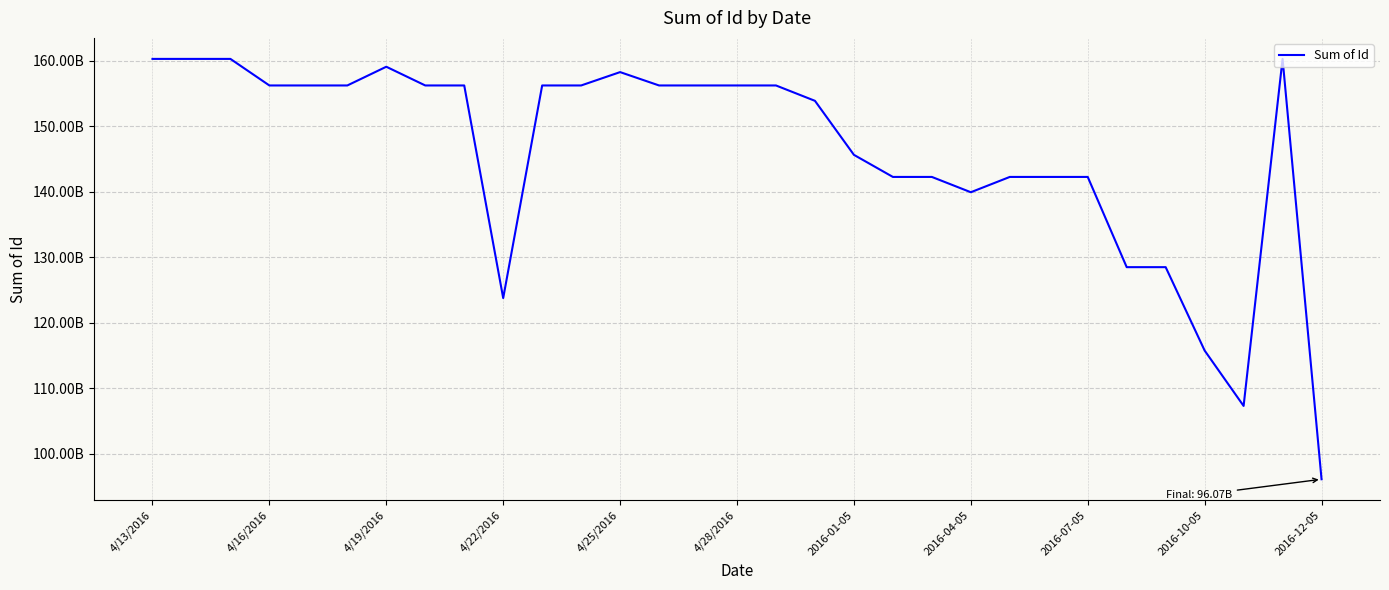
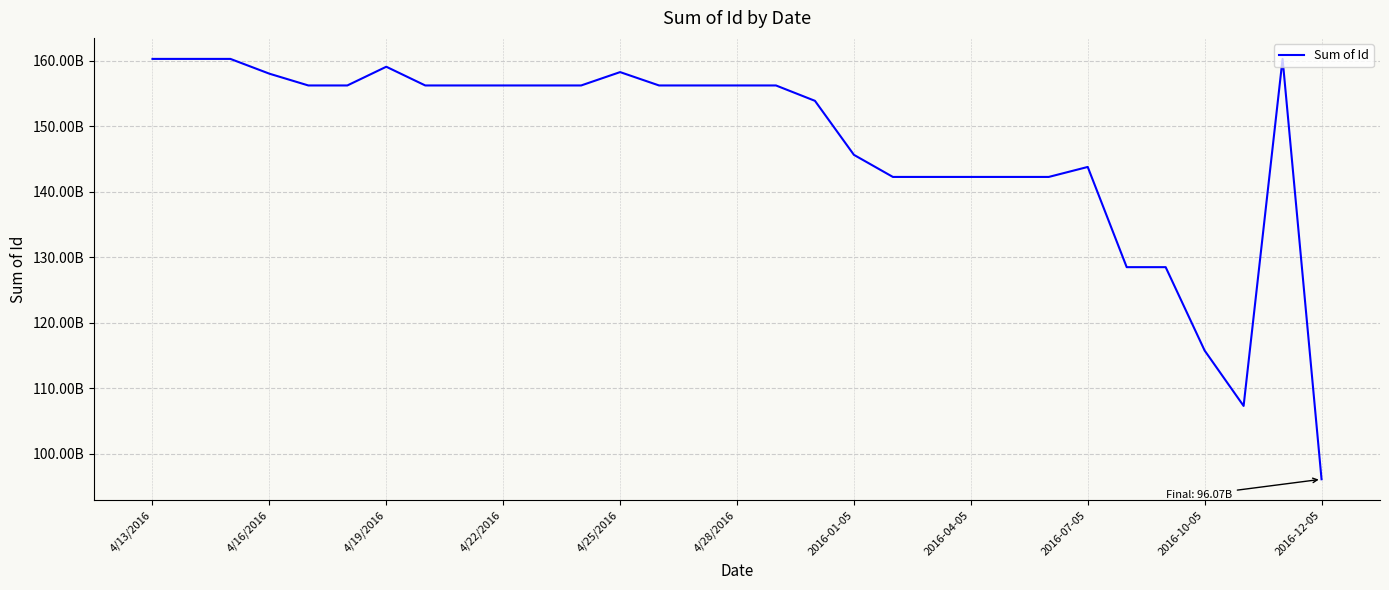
4/16/2016: 156000000000 -> 158000000000
4/22/2016: 124000000000 -> 156000000000
2016-04-05: 140000000000 -> 142000000000
2016-07-05: 142000000000 -> 144000000000
